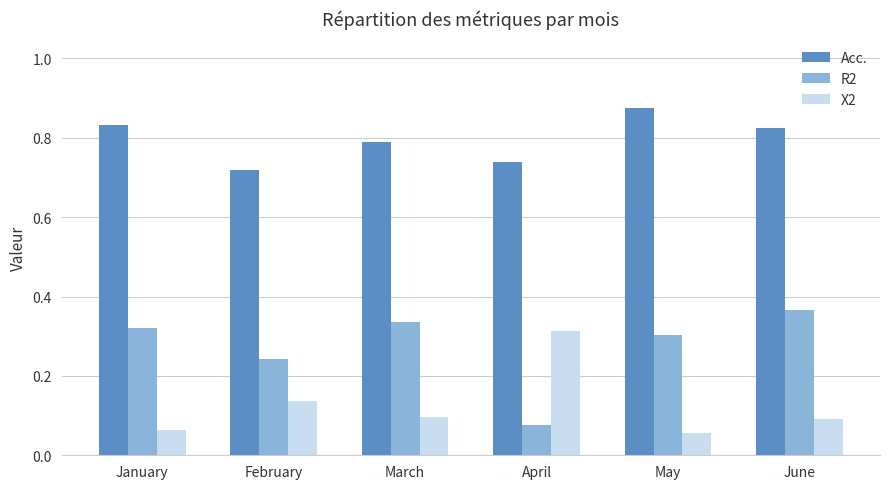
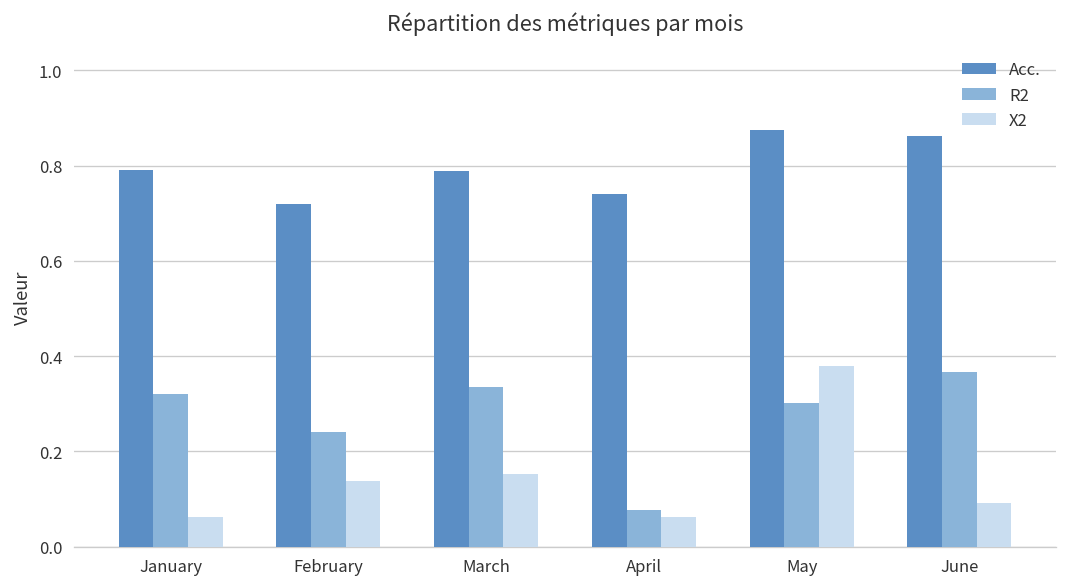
Acc., January: 0.83 -> 0.79
X2, March: 0.10 -> 0.15
X2, April: 0.31 -> 0.06
X2, May: 0.06 -> 0.38
Acc., June: 0.82 -> 0.86
